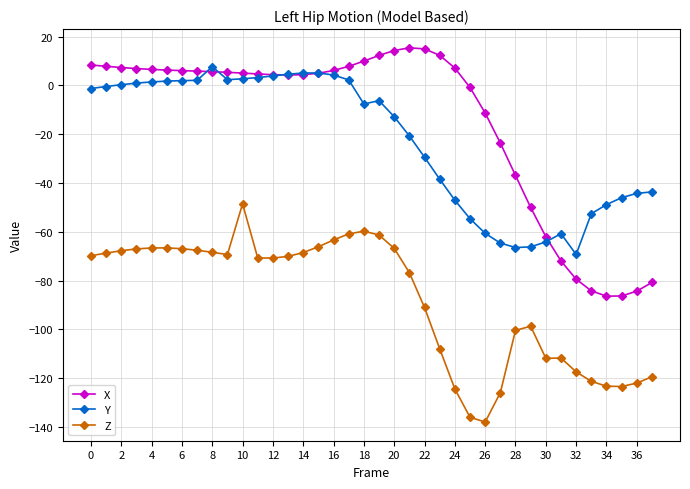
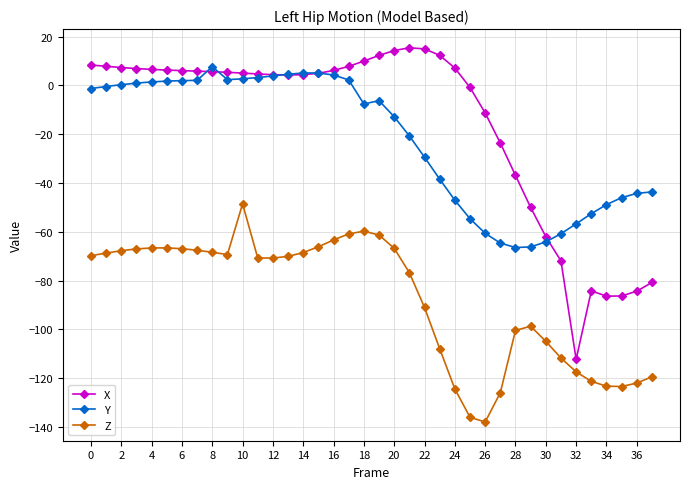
Z, 30: -112 -> -105
X, 32: -79 -> -112
Y, 32: -69 -> -57
